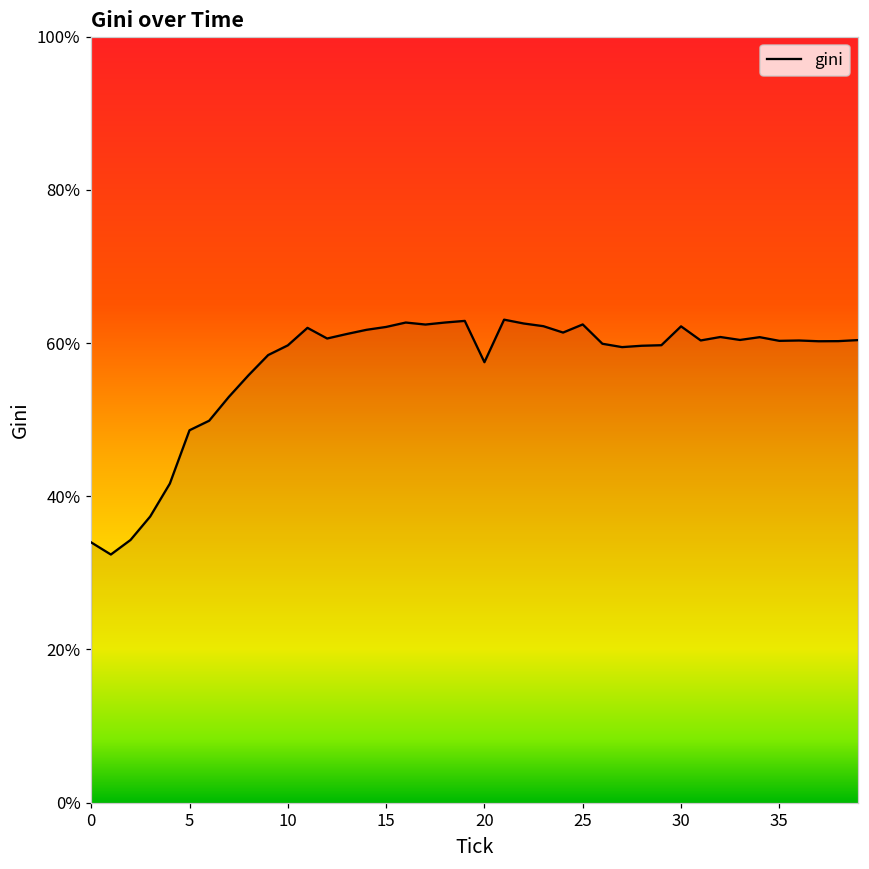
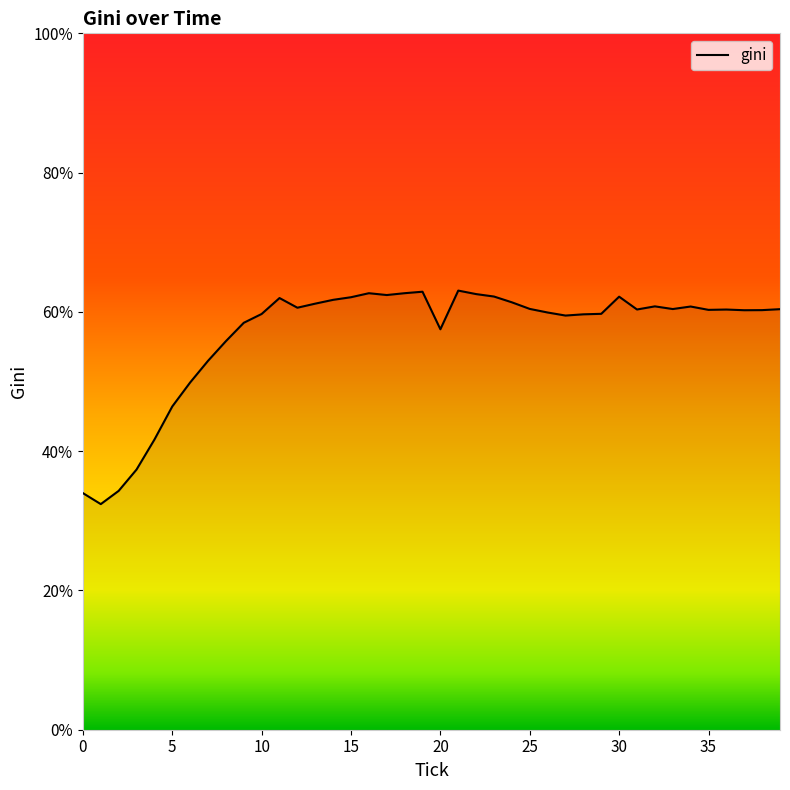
5: 49% -> 46%
25: 62% -> 60%
